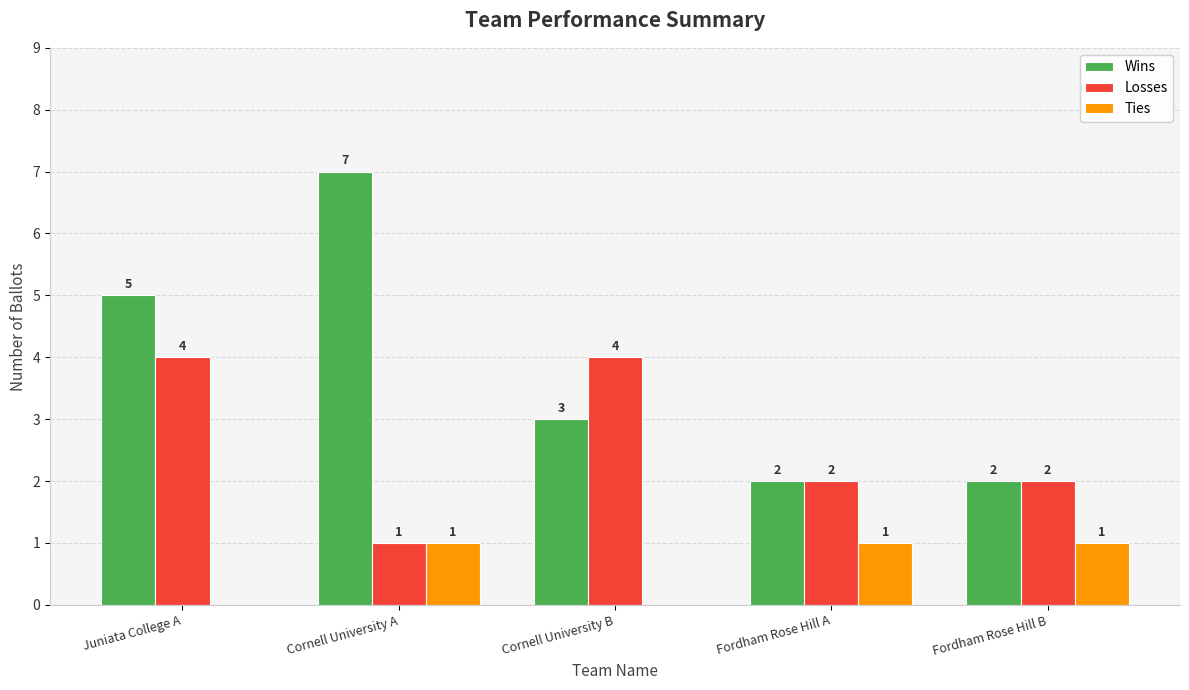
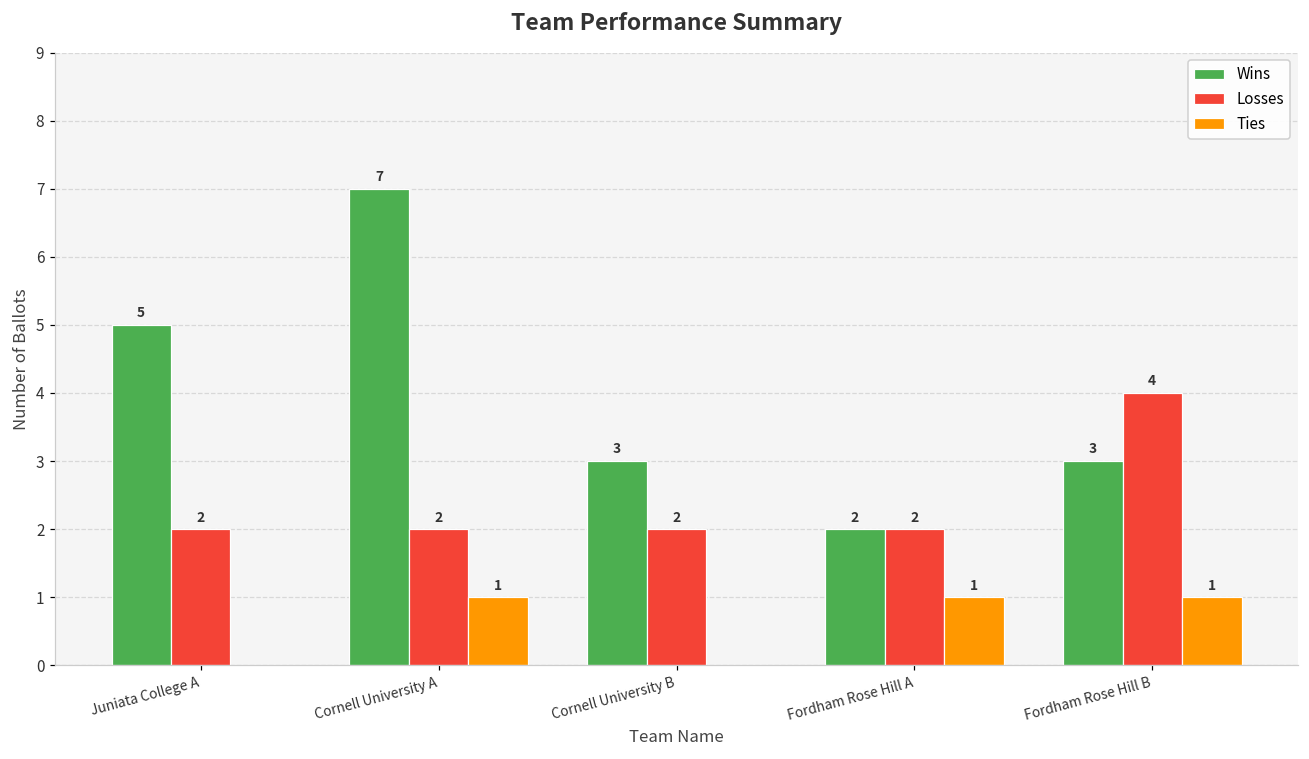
Losses, Juniata College A: 4 -> 2
Losses, Cornell University A: 1 -> 2
Losses, Cornell University B: 4 -> 2
Wins, Fordham Rose Hill B: 2 -> 3
Losses, Fordham Rose Hill B: 2 -> 4
